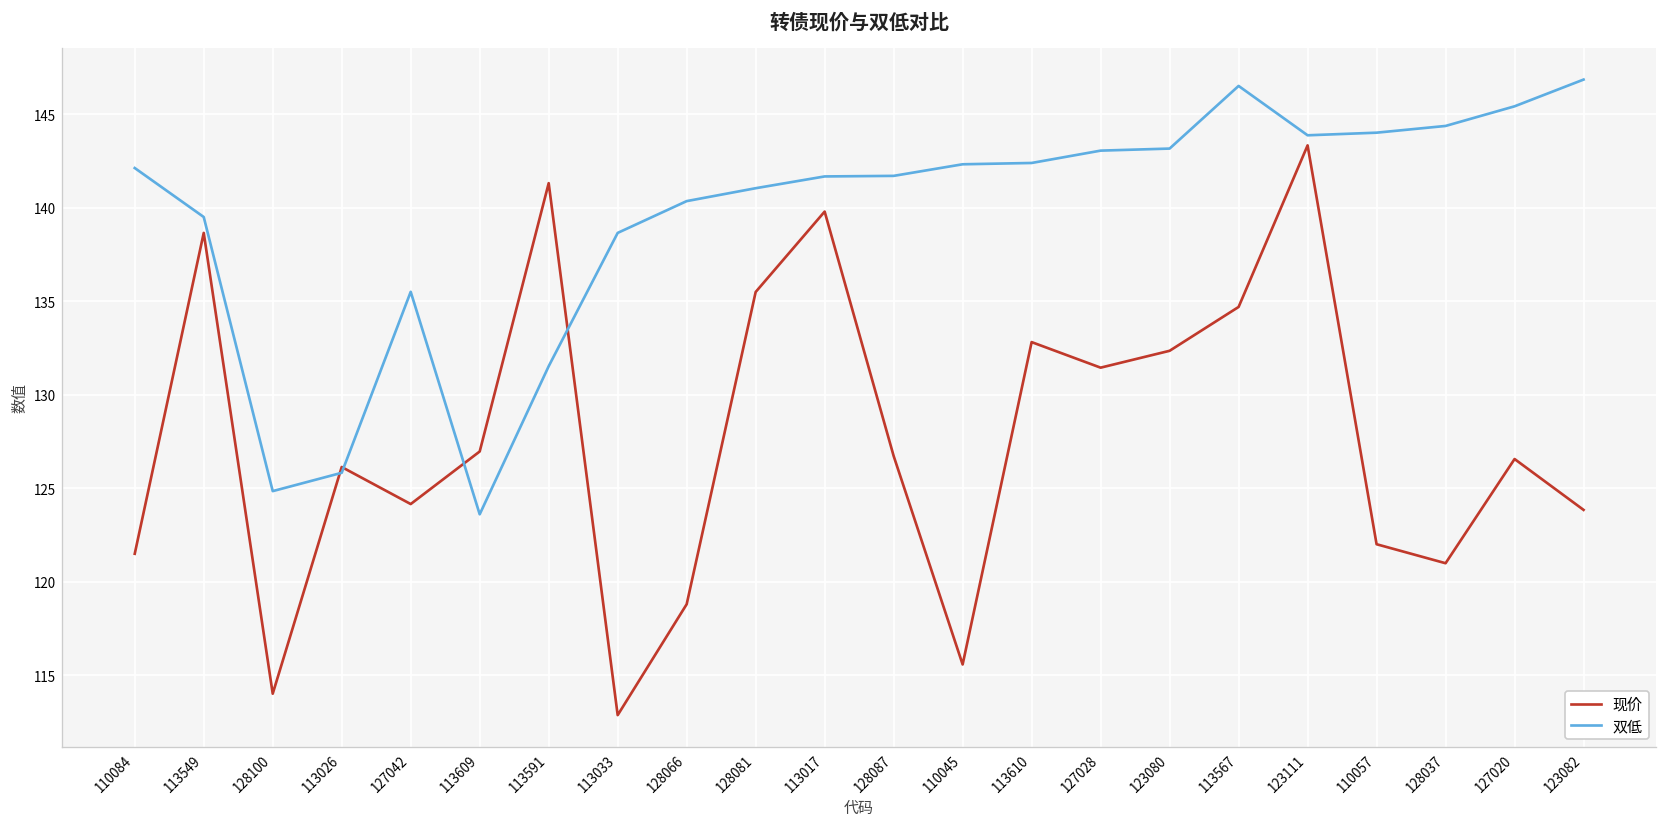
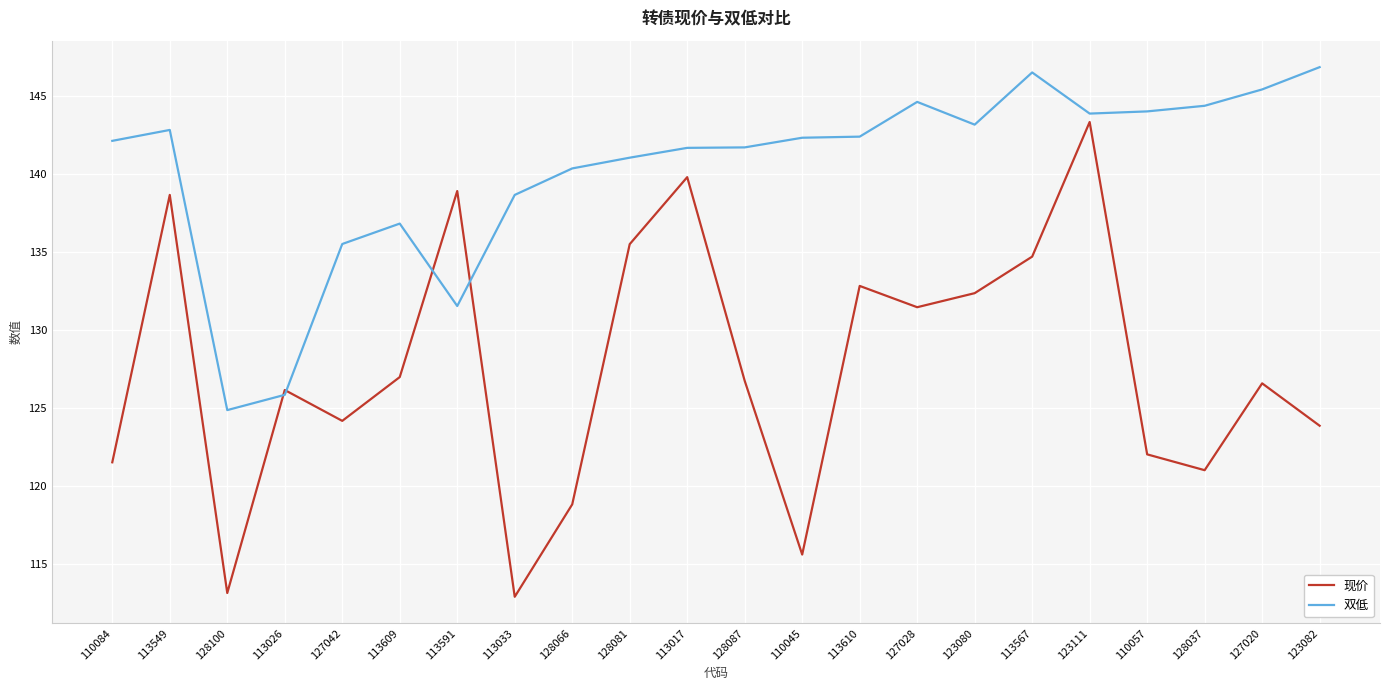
双低, 113549: 139.5 -> 142.8
现价, 128100: 114.0 -> 113.1
双低, 113609: 123.6 -> 136.8
现价, 113591: 141.3 -> 138.9
双低, 127028: 143.1 -> 144.6
